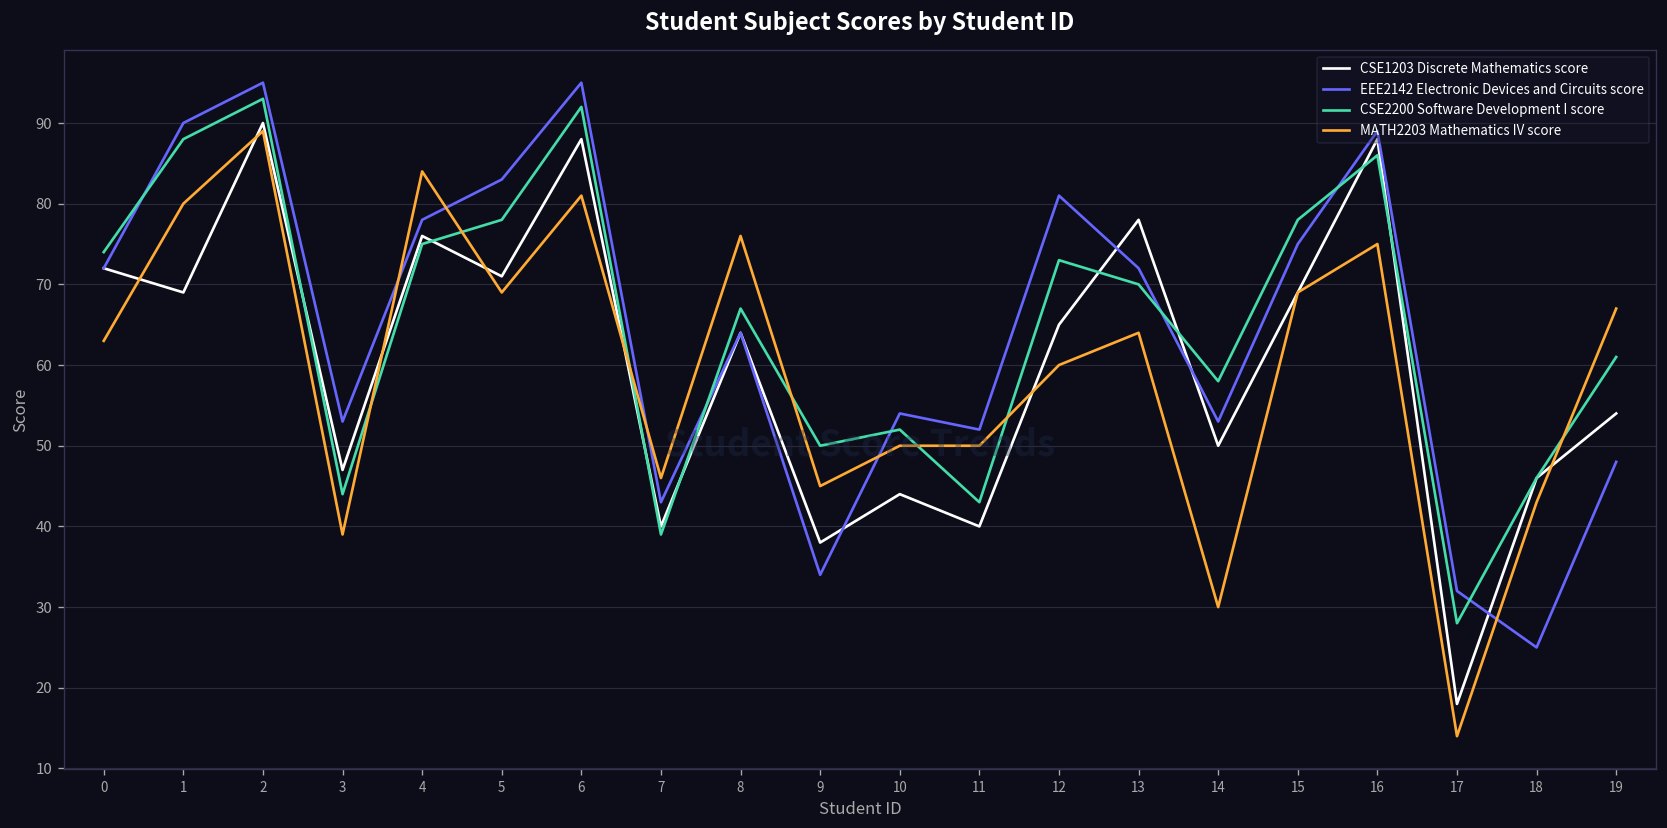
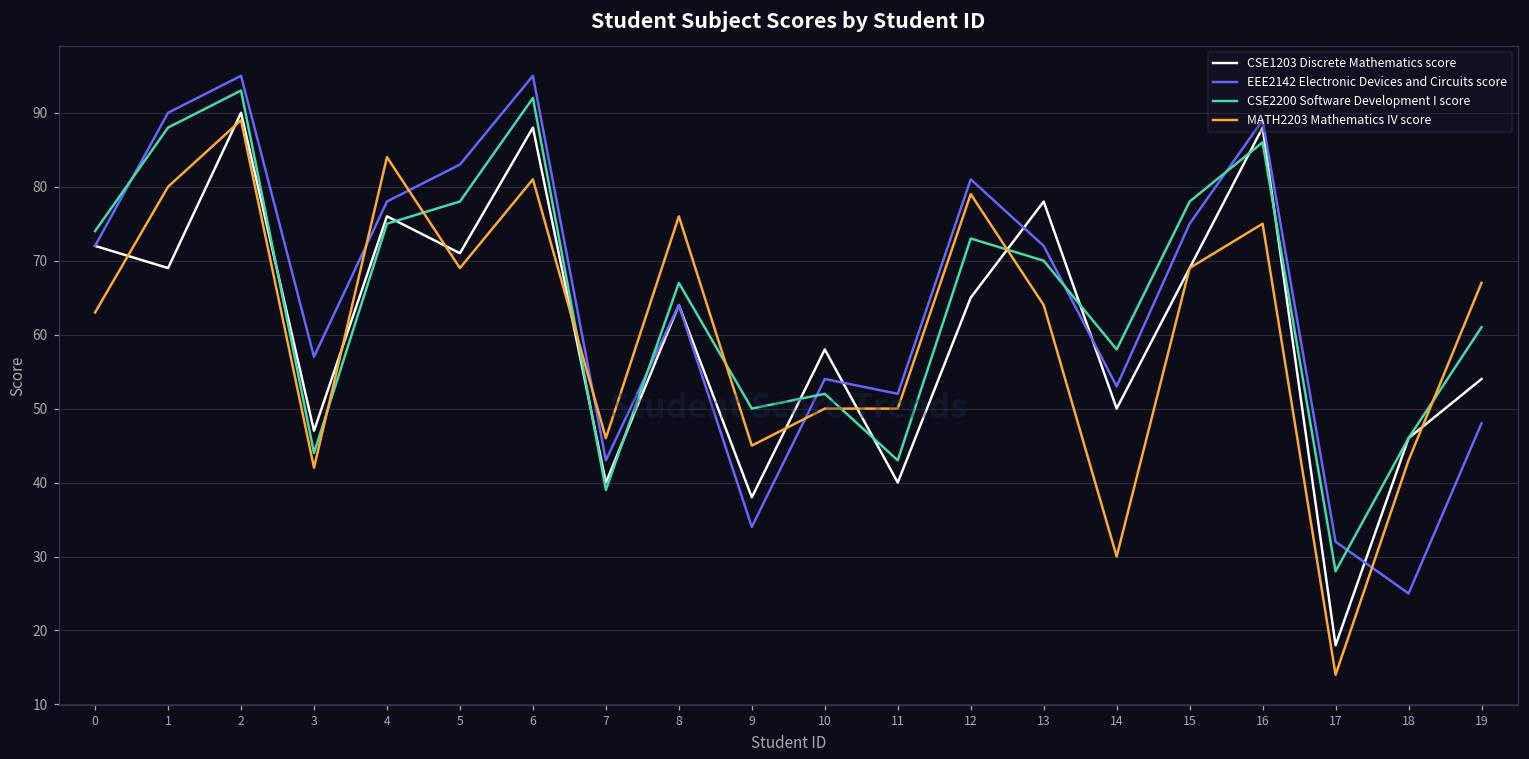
EEE2142 Electronic Devices and Circuits score, 3: 53 -> 57
MATH2203 Mathematics IV score, 3: 39 -> 42
CSE1203 Discrete Mathematics score, 10: 44 -> 58
MATH2203 Mathematics IV score, 12: 60 -> 79
